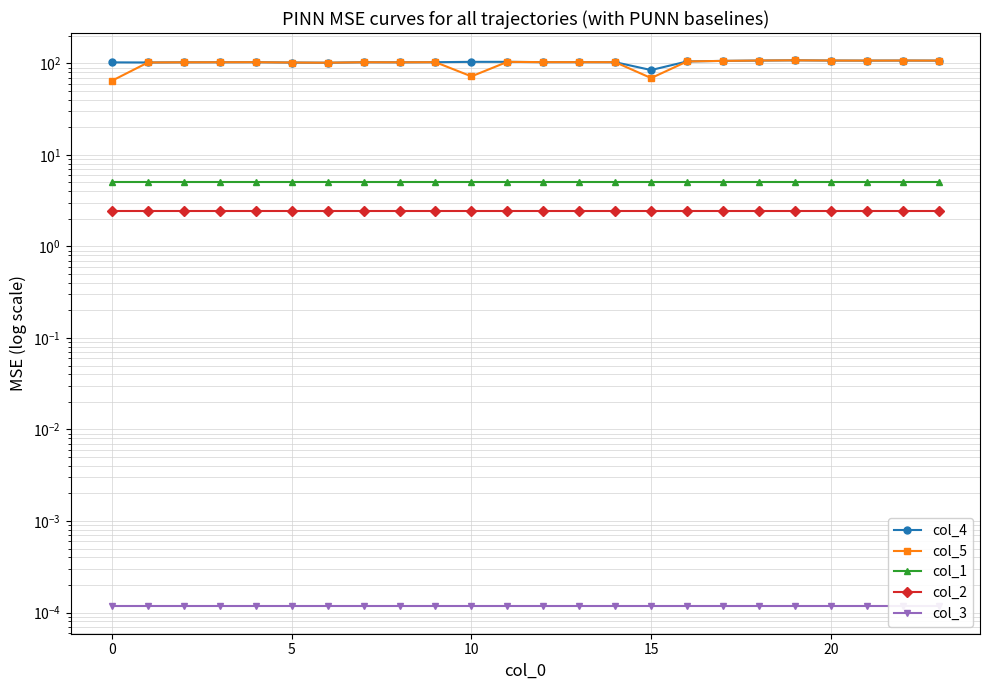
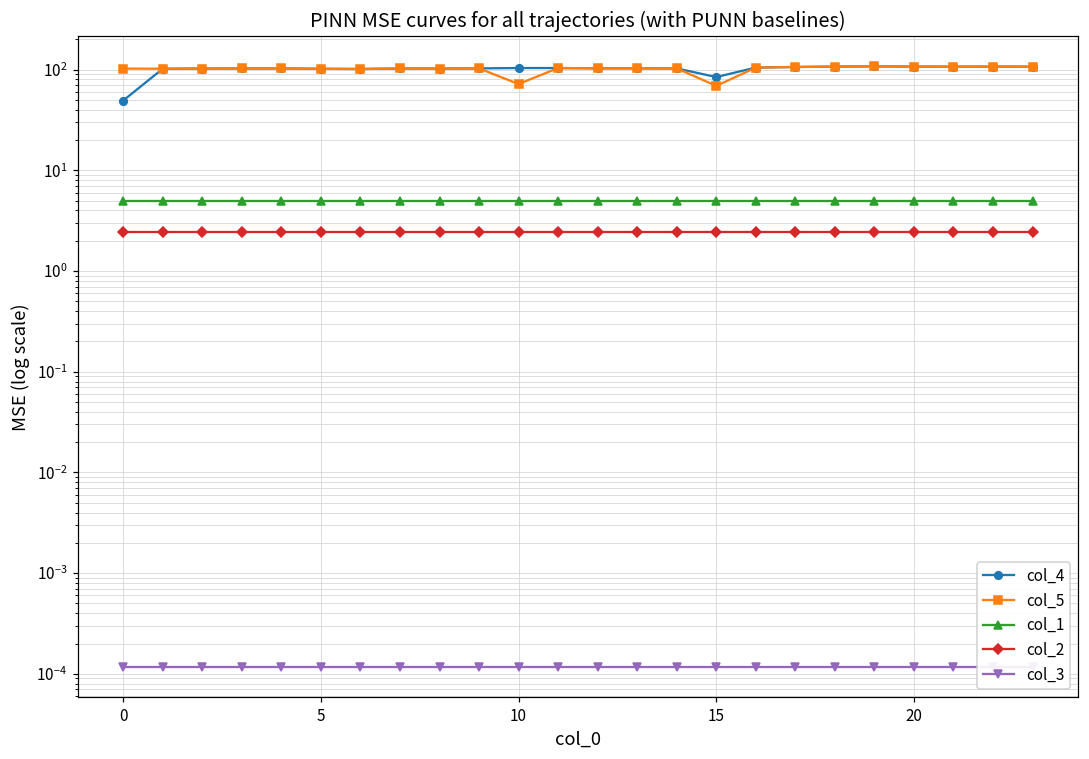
col_4, 0: 100 -> 50
col_5, 0: 60 -> 100
